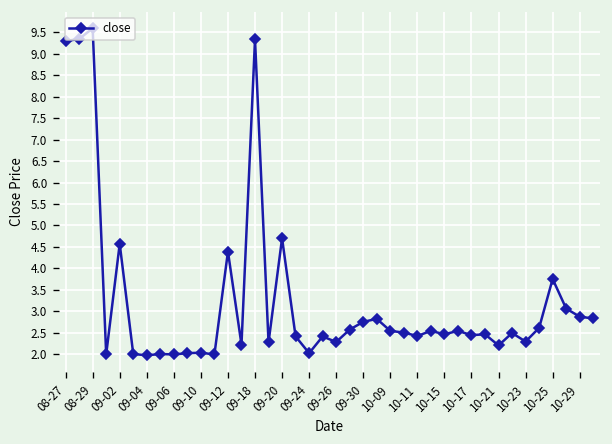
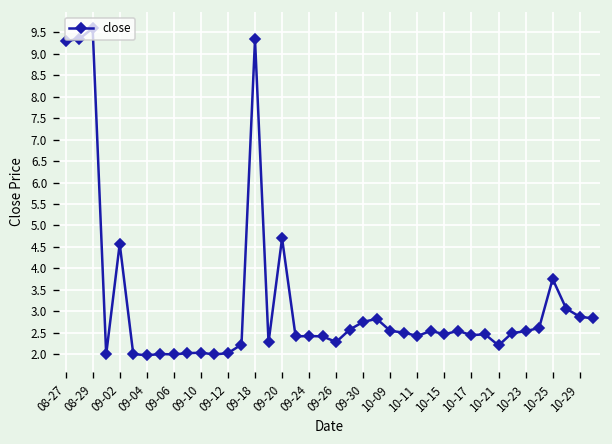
09-12: 4.4 -> 2.0
09-24: 2.0 -> 2.4
10-23: 2.3 -> 2.5
